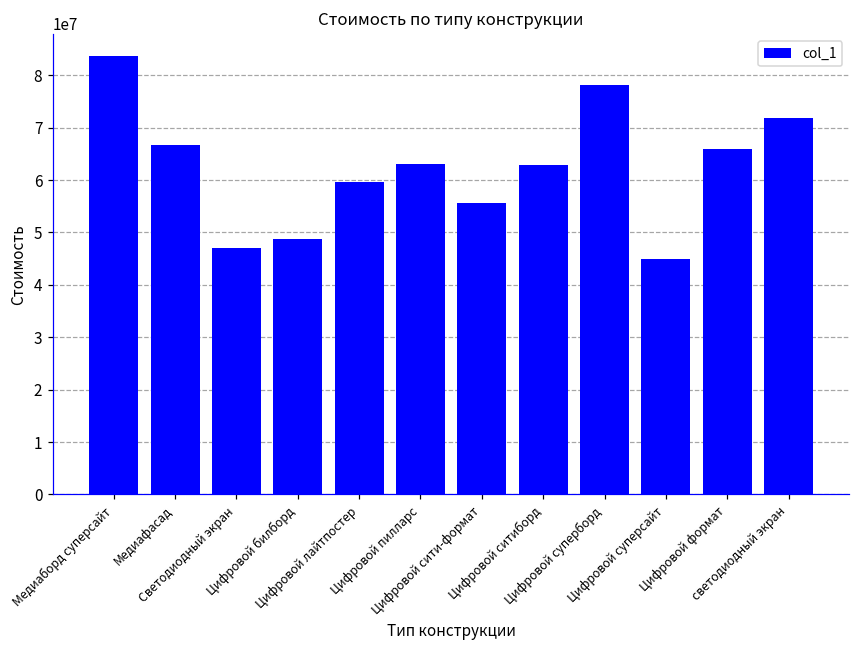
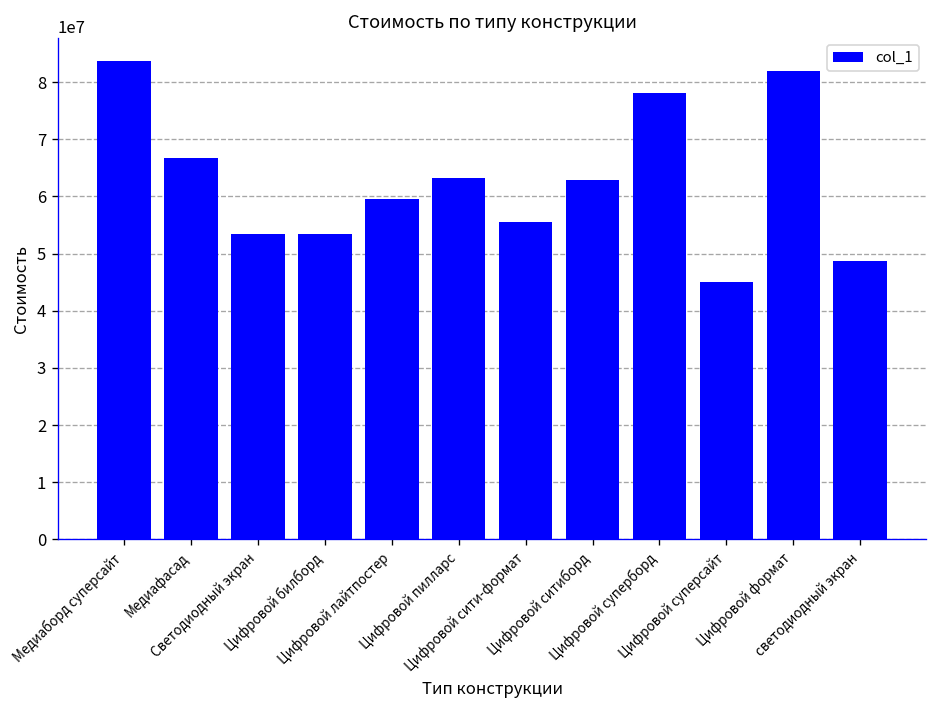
Светодиодный экран: 47000000 -> 53000000
Цифровой билборд: 49000000 -> 53000000
Цифровой формат: 66000000 -> 82000000
светодиодный экран: 72000000 -> 49000000
